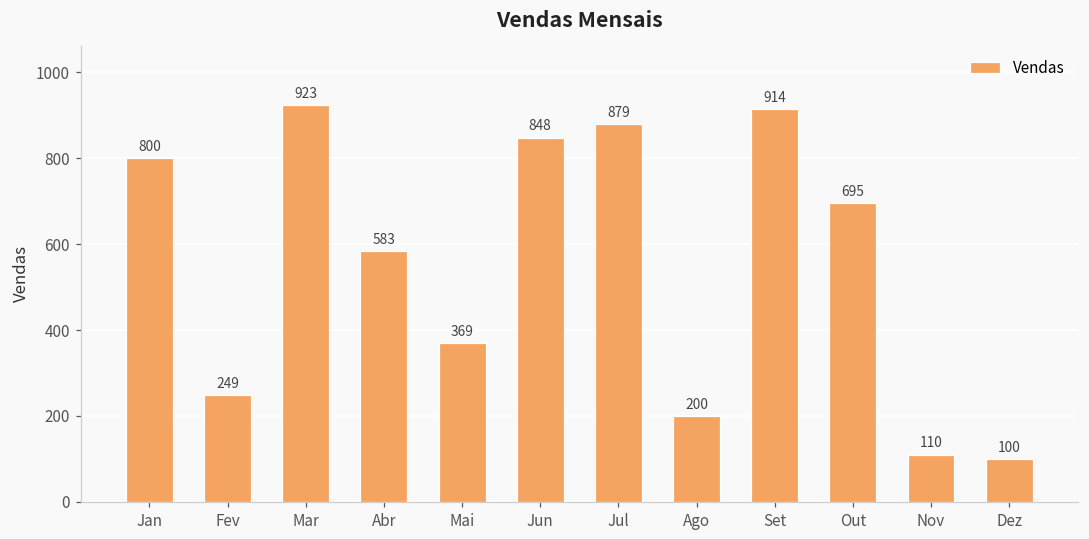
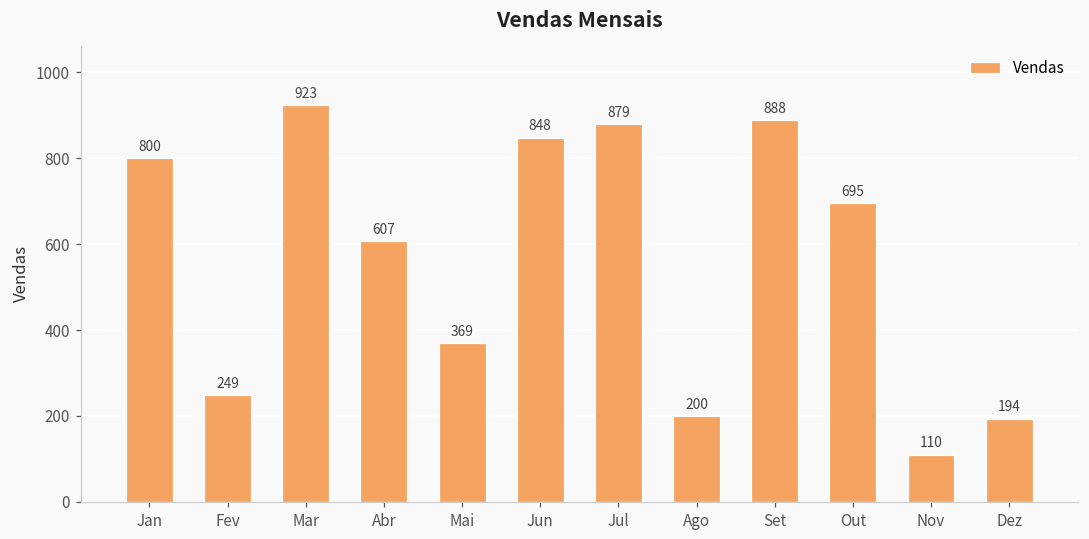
Abr: 583 -> 607
Set: 914 -> 888
Dez: 100 -> 194
